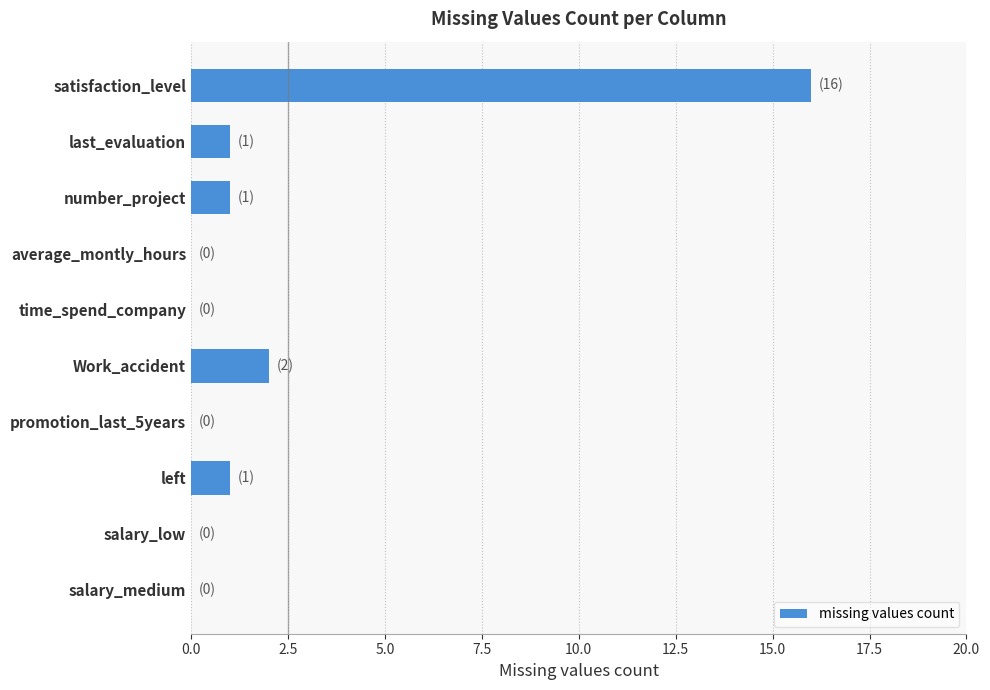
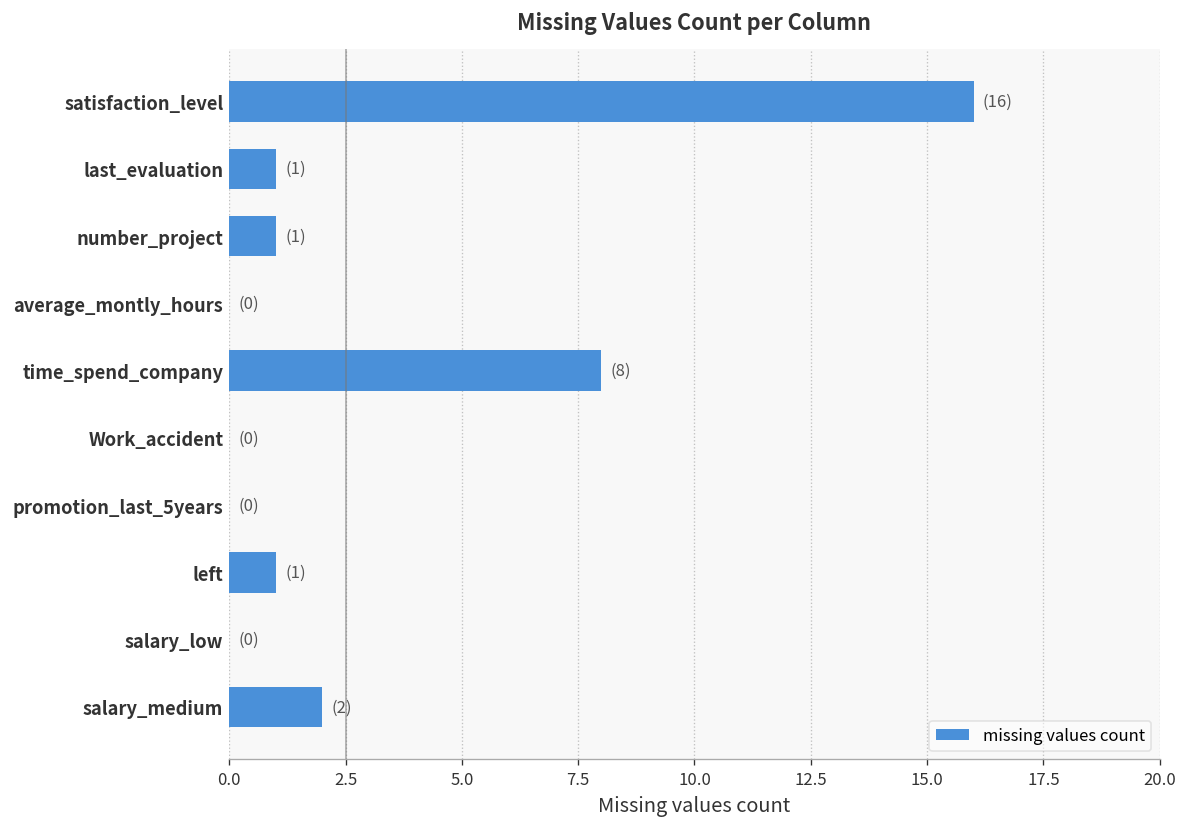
time_spend_company: (0) -> (8)
Work_accident: (2) -> (0)
salary_medium: (0) -> (2)
